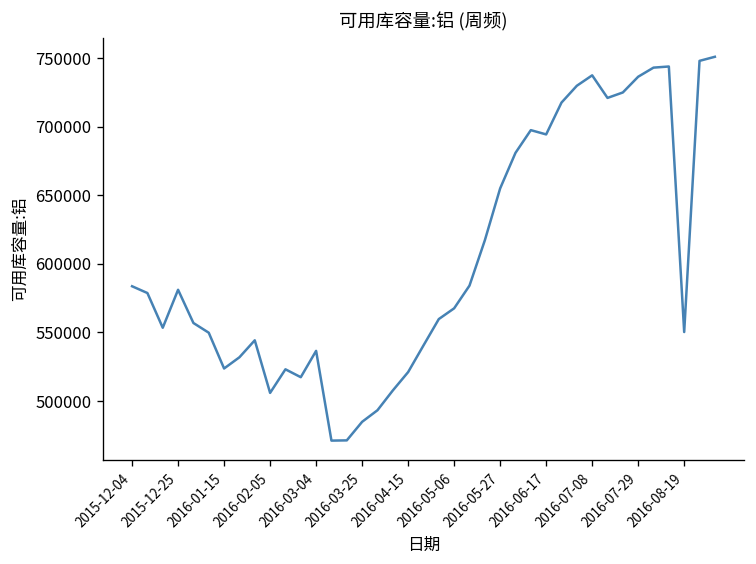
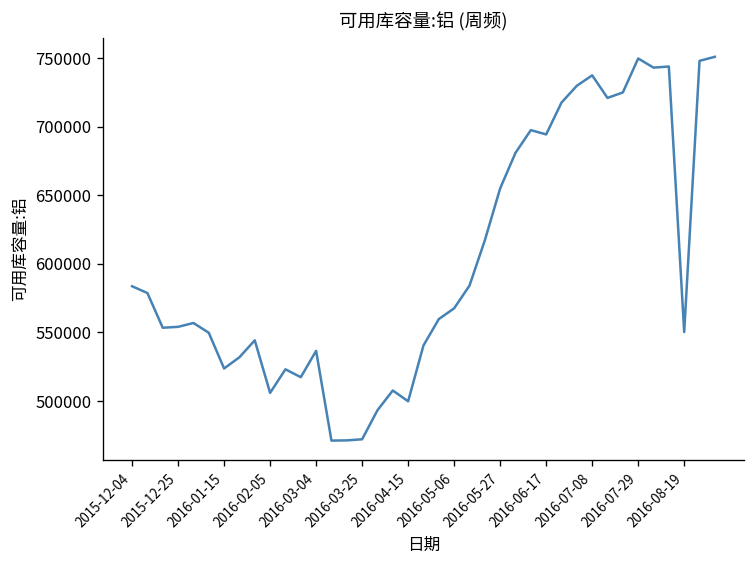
2015-12-25: 581000 -> 554000
2016-03-25: 485000 -> 472000
2016-04-15: 521000 -> 500000
2016-07-29: 737000 -> 750000
